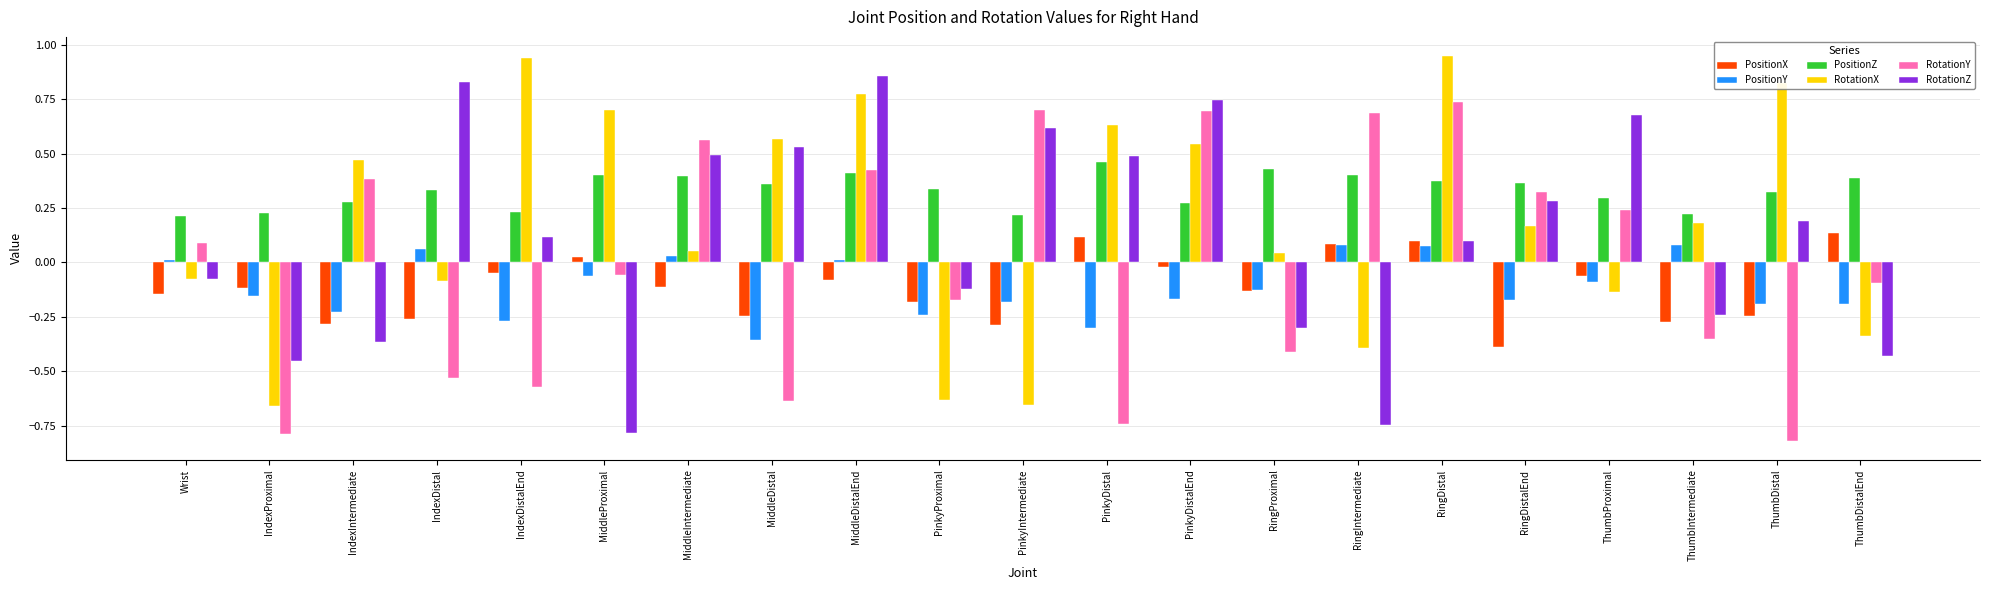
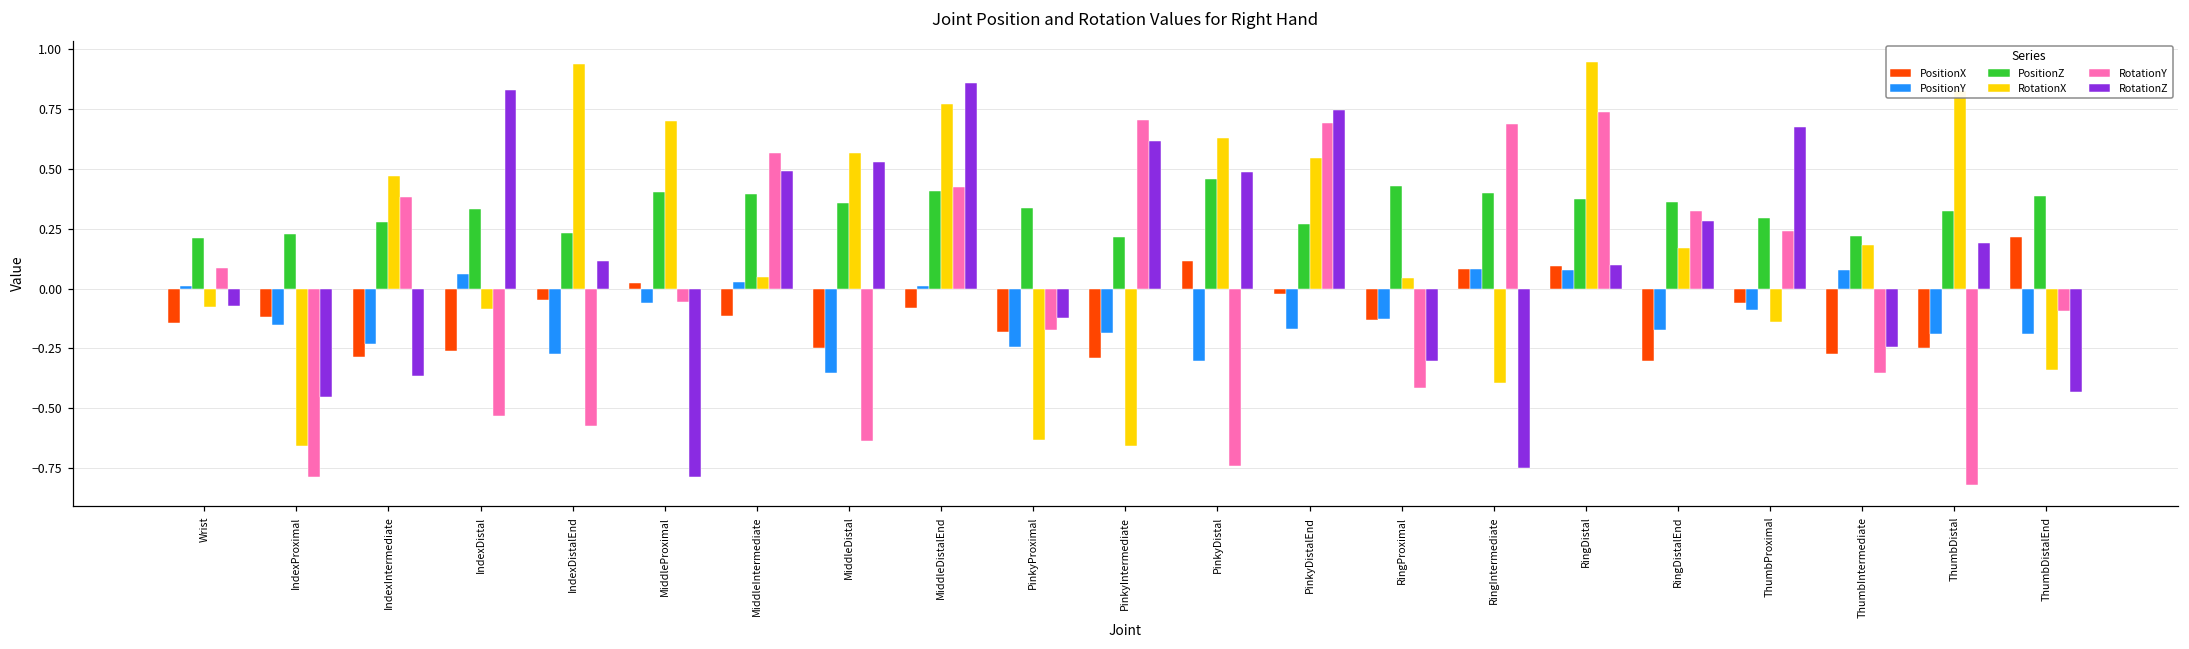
PositionX, RingDistalEnd: -0.39 -> -0.30
PositionX, ThumbDistalEnd: 0.13 -> 0.21
